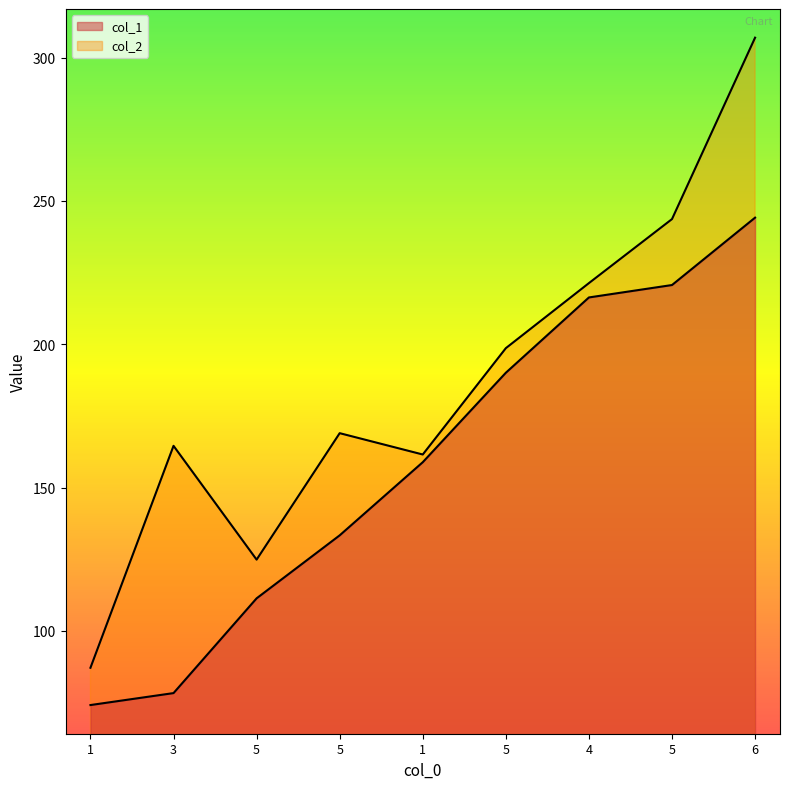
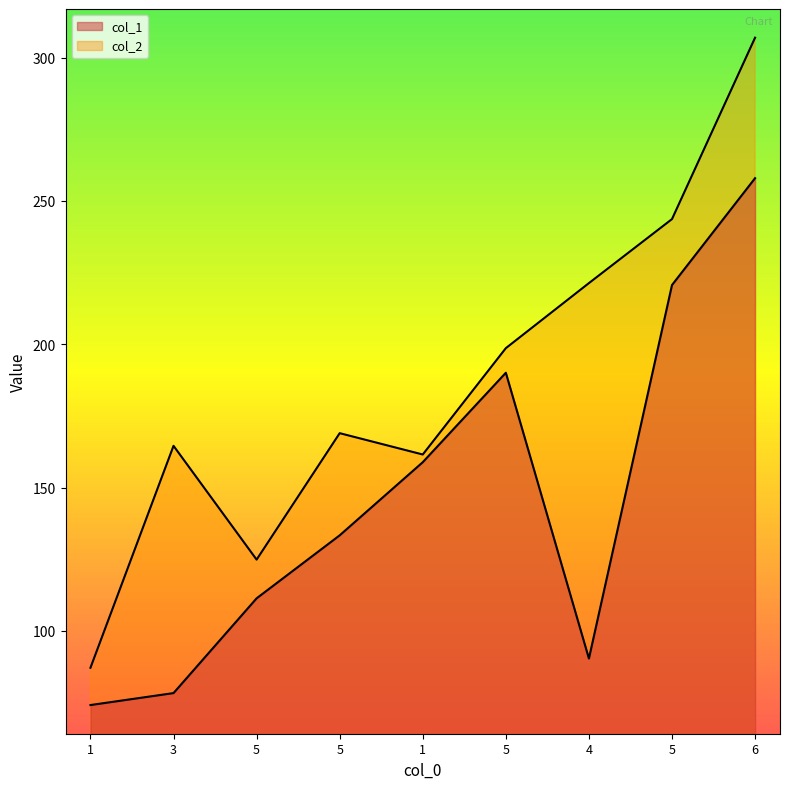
col_1, 4: 216 -> 90
col_1, 6: 244 -> 258
